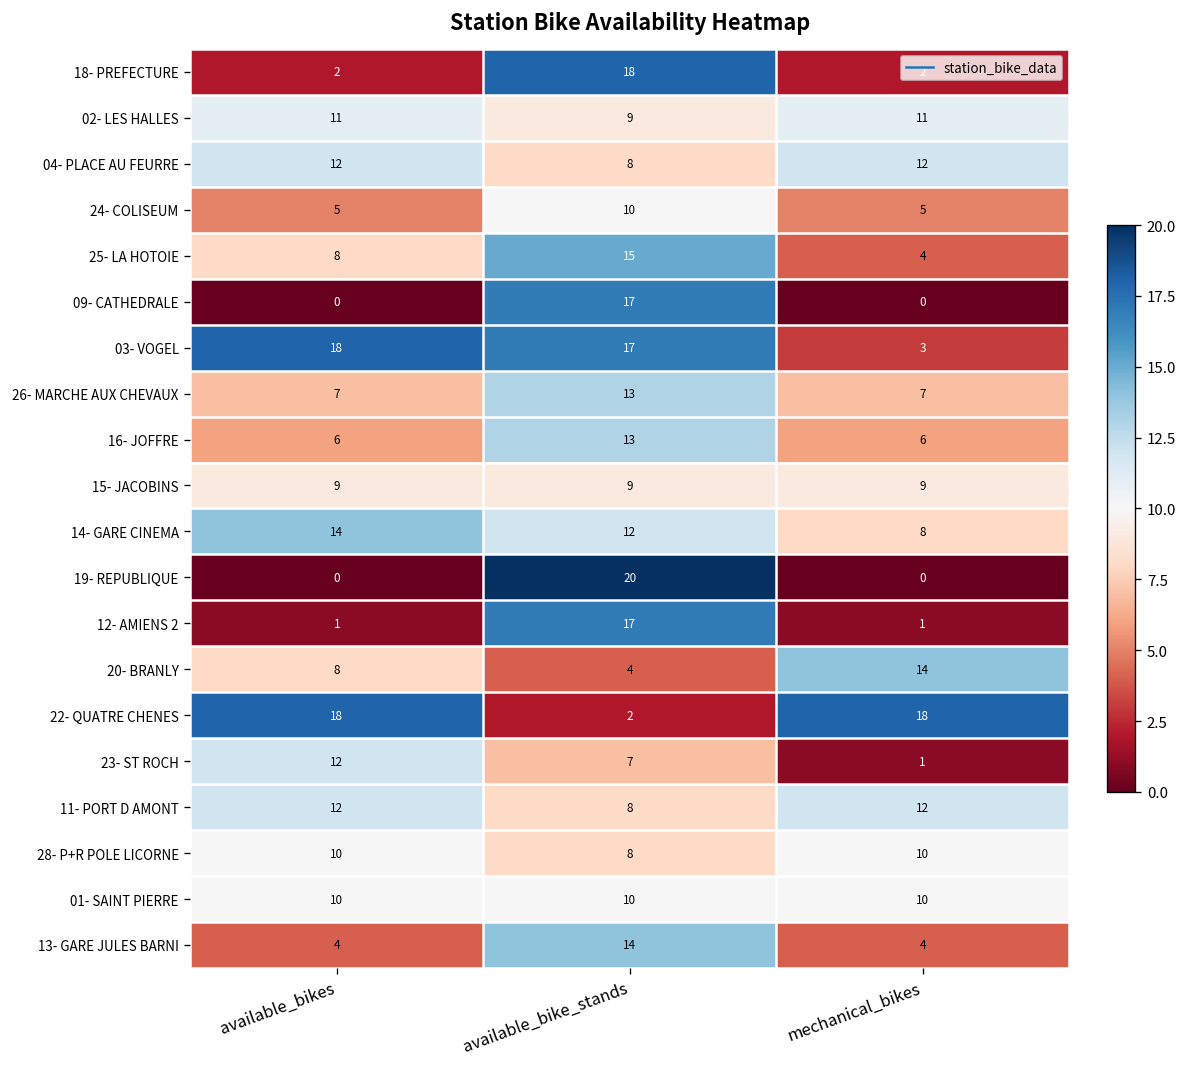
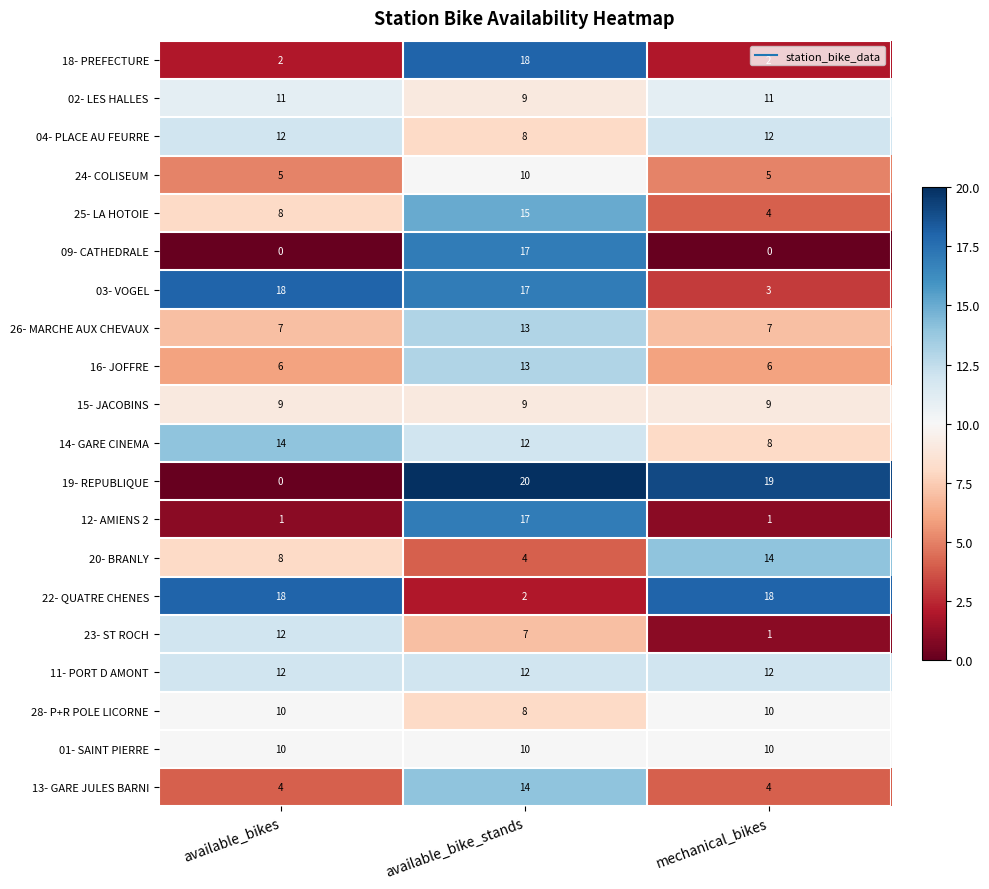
19- REPUBLIQUE, mechanical_bikes: 0 -> 19
11- PORT D AMONT, available_bike_stands: 8 -> 12
